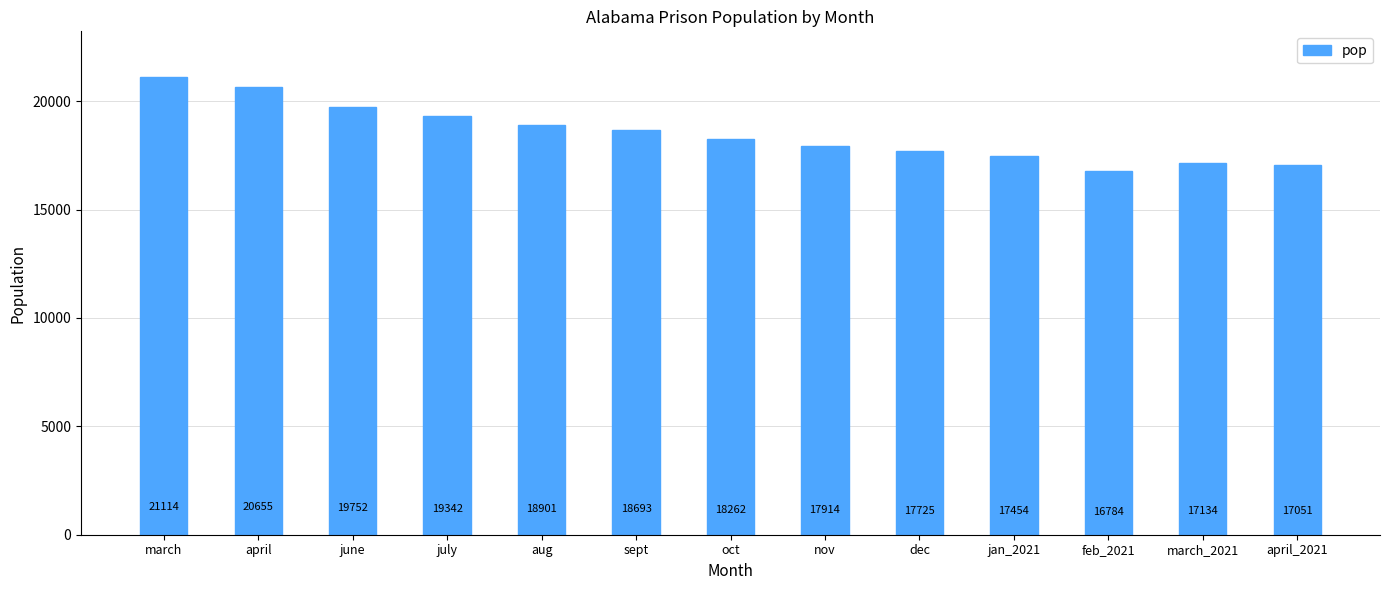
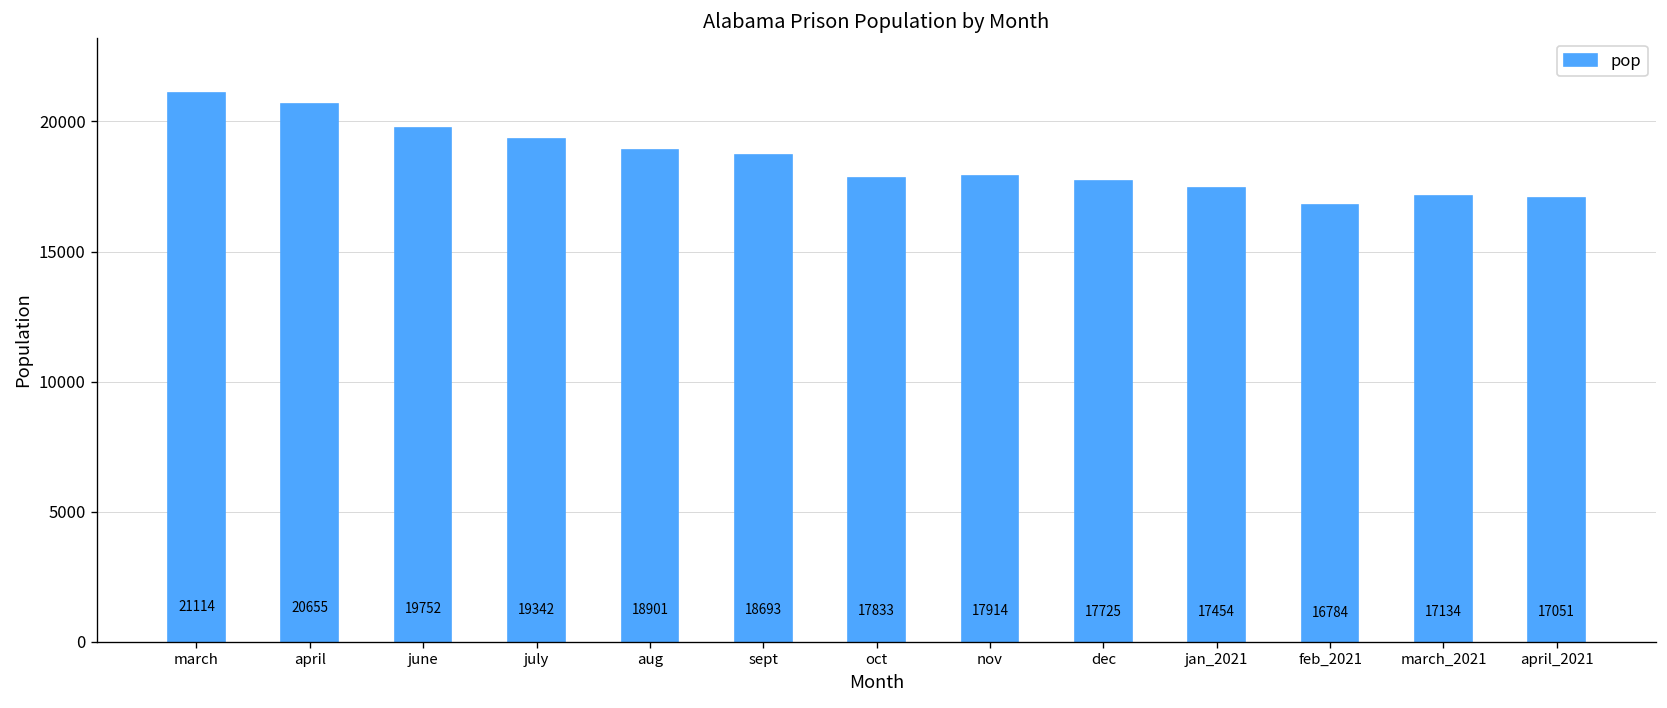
oct: 18262 -> 17833
